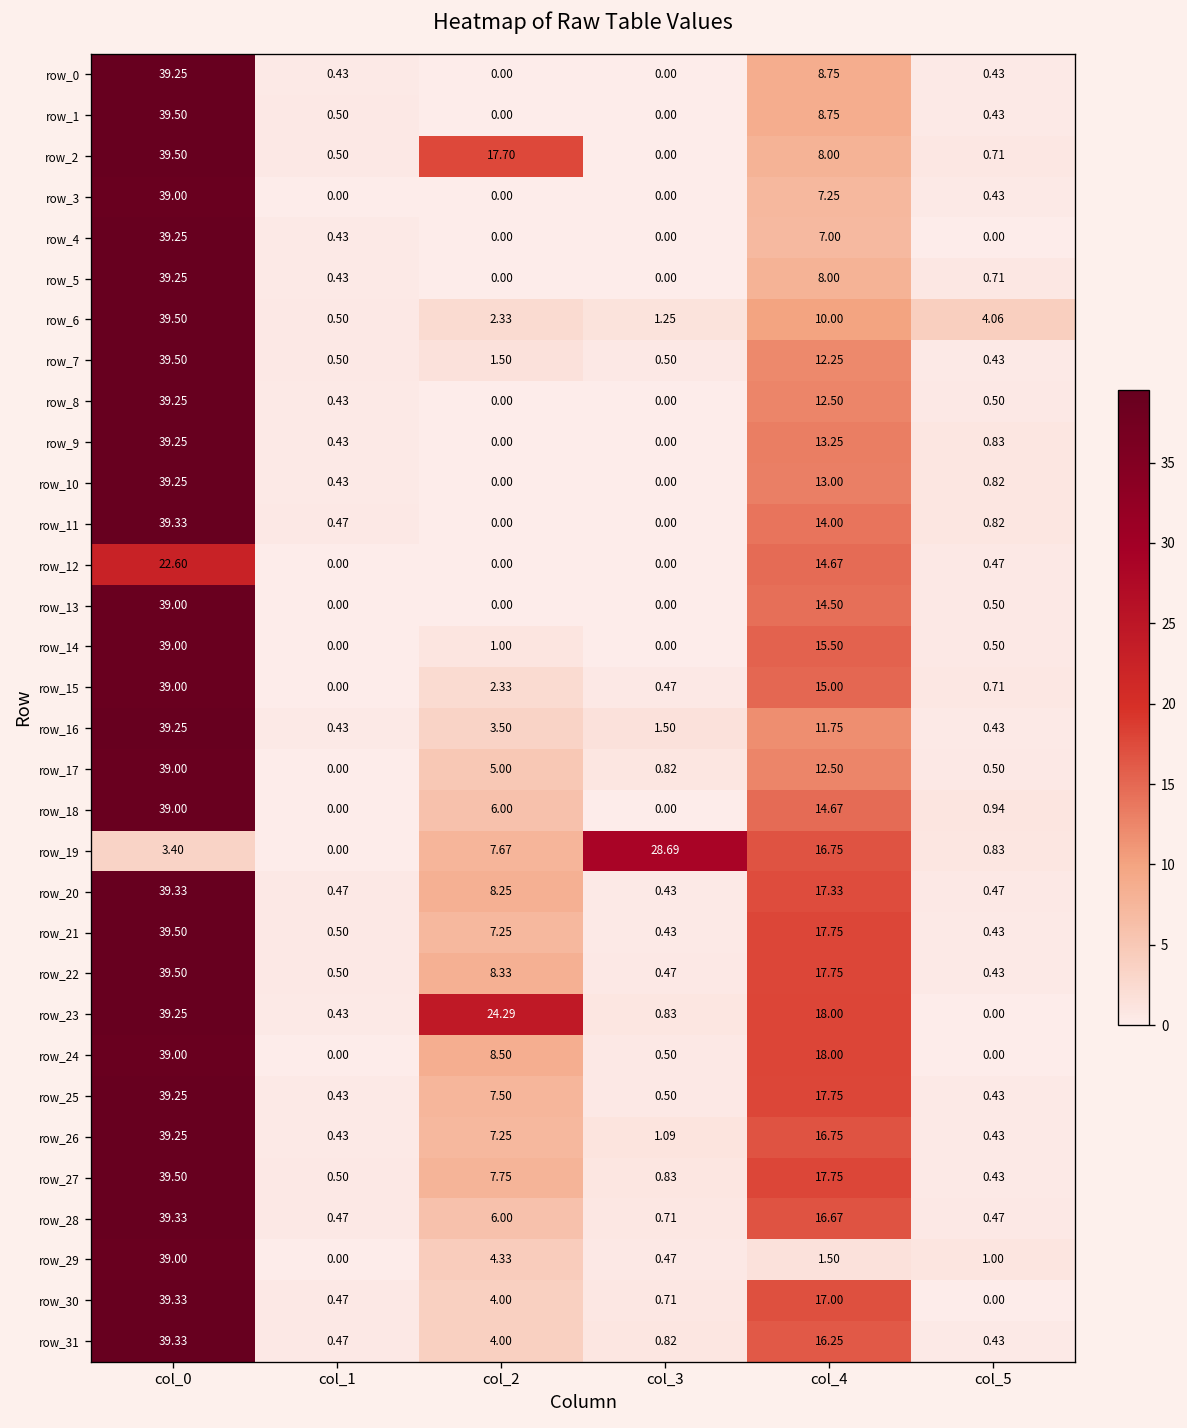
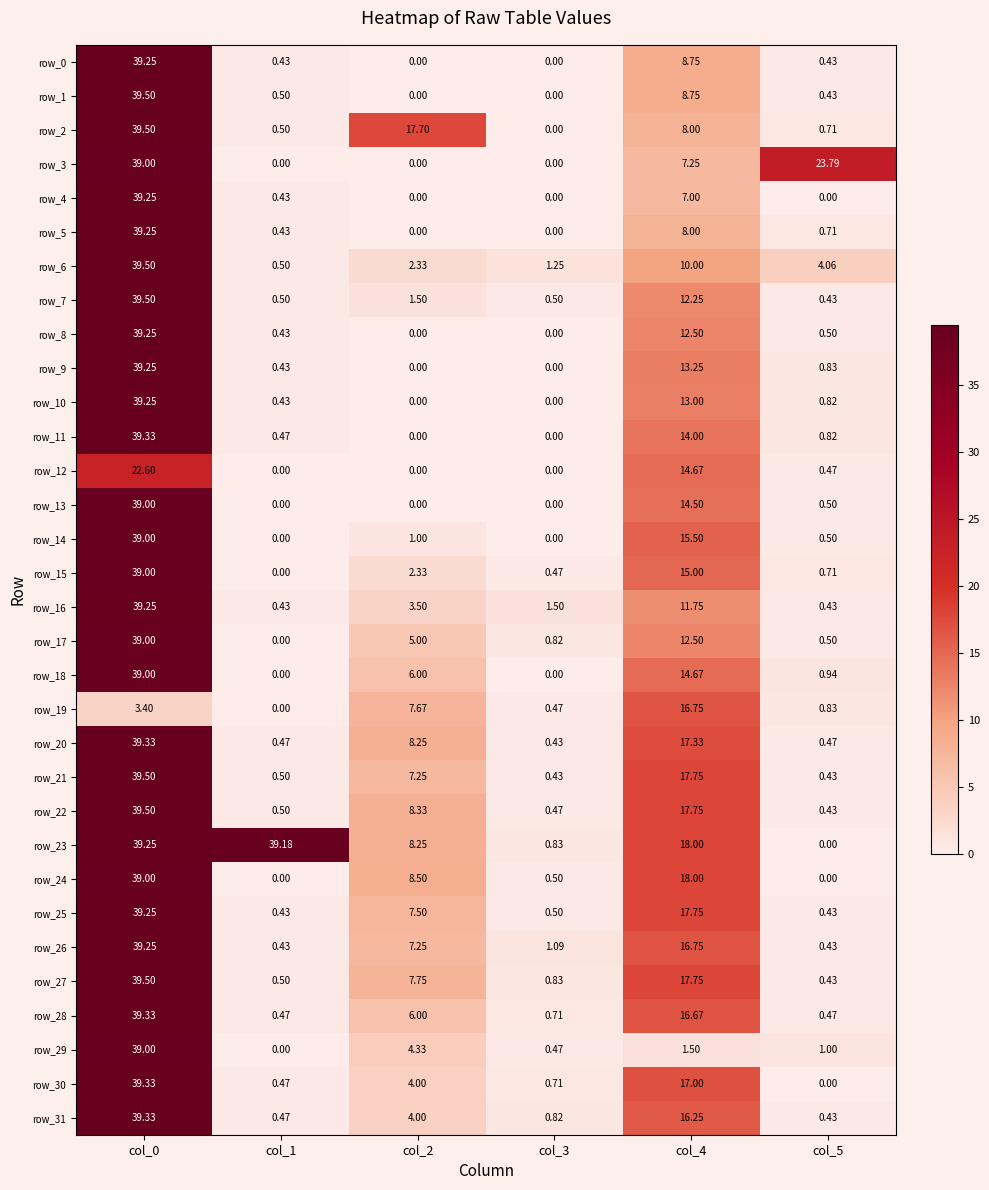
row_3, col_5: 0.43 -> 23.79
row_19, col_3: 28.69 -> 0.47
row_23, col_1: 0.43 -> 39.18
row_23, col_2: 24.29 -> 8.25
